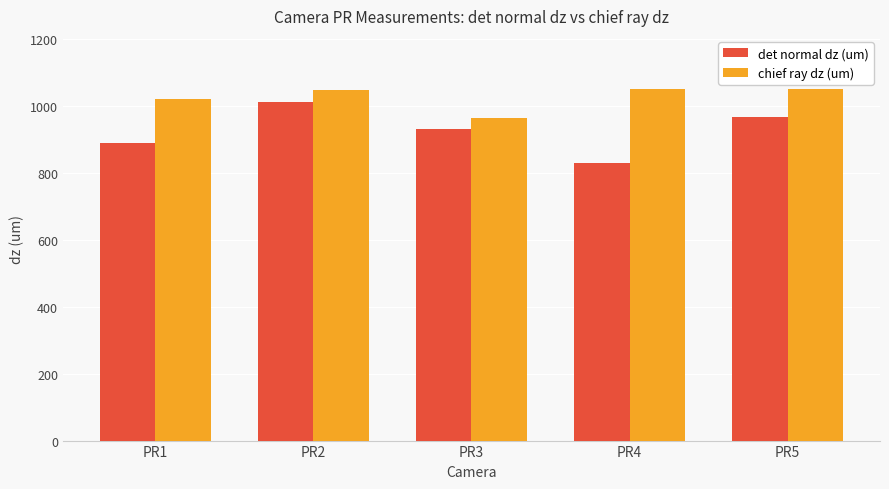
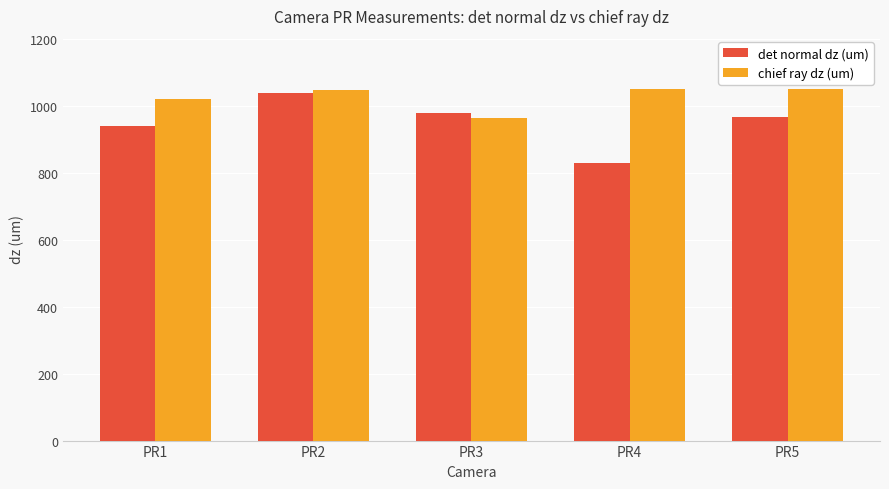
det normal dz (um), PR1: 890 -> 940
det normal dz (um), PR2: 1010 -> 1040
det normal dz (um), PR3: 930 -> 980
